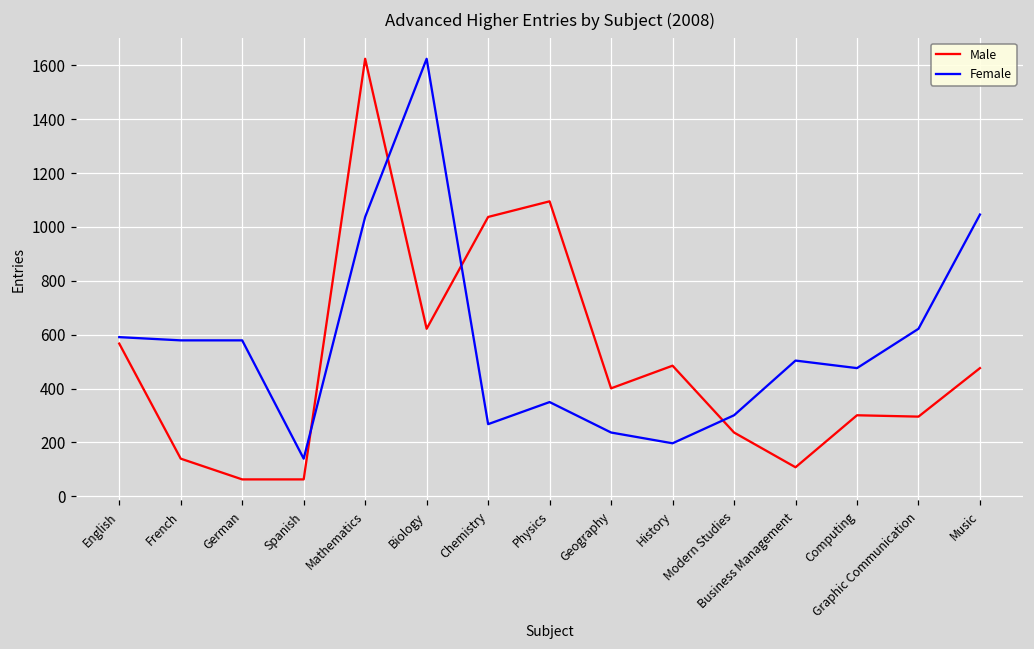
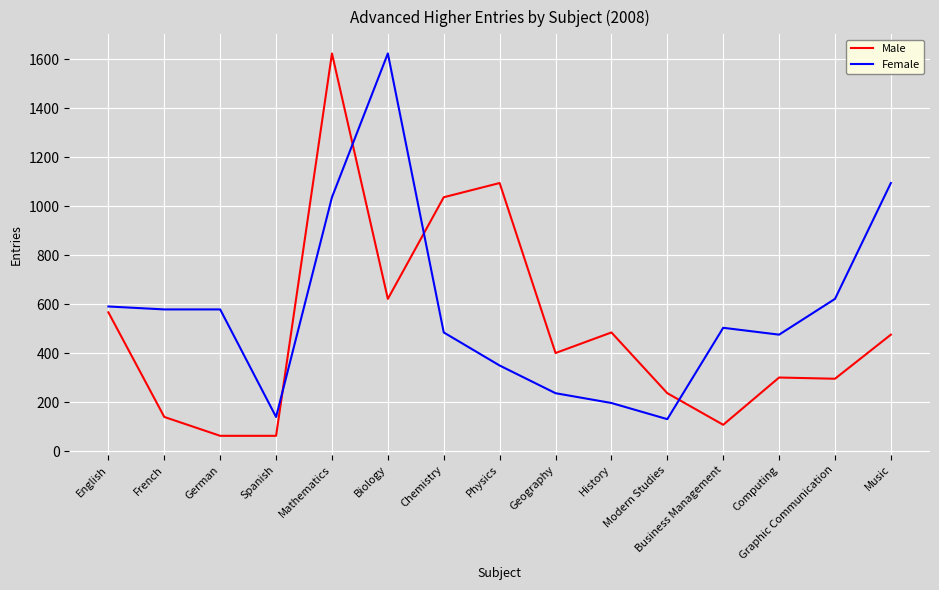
Female, Chemistry: 270 -> 490
Female, Modern Studies: 300 -> 130
Female, Music: 1050 -> 1100
